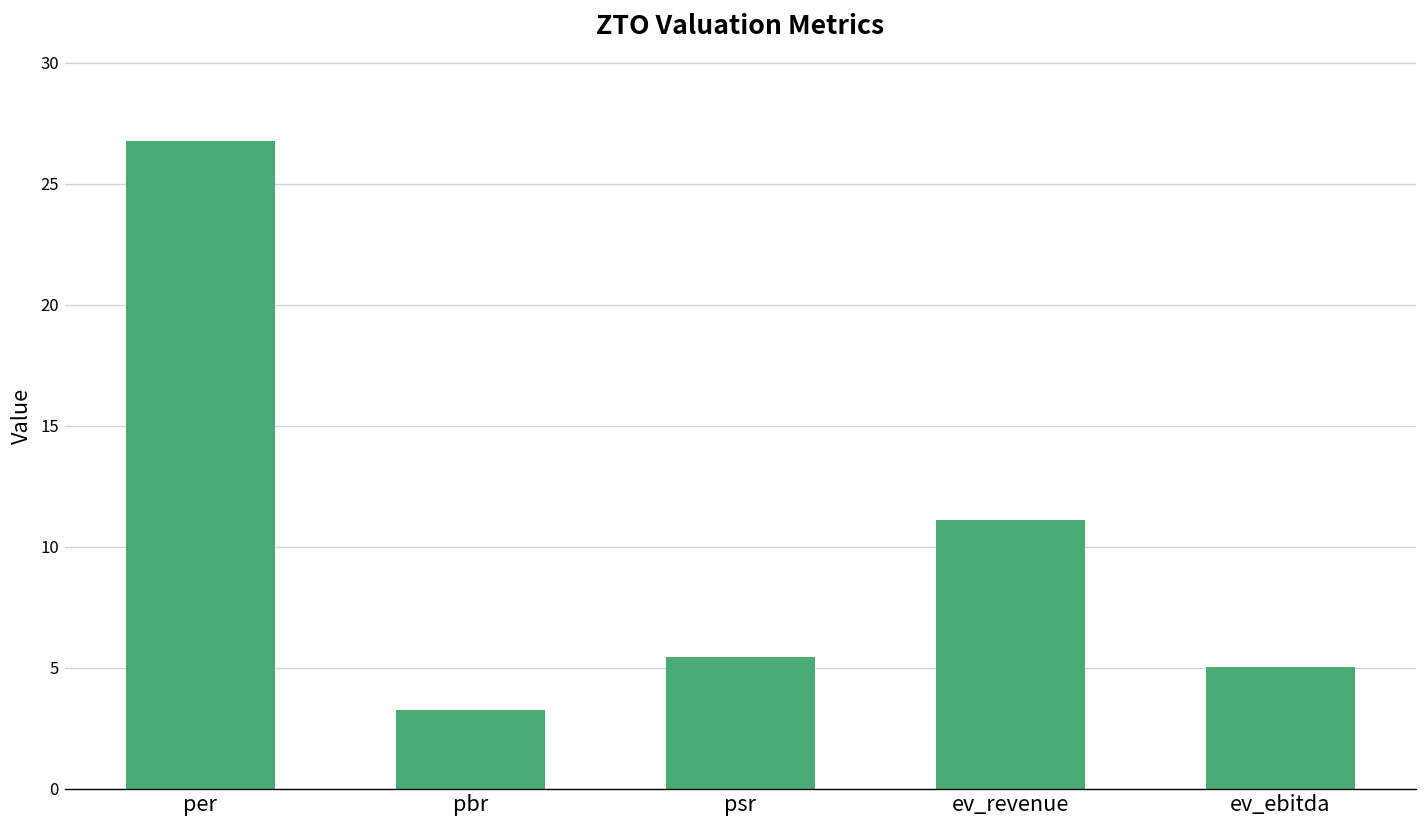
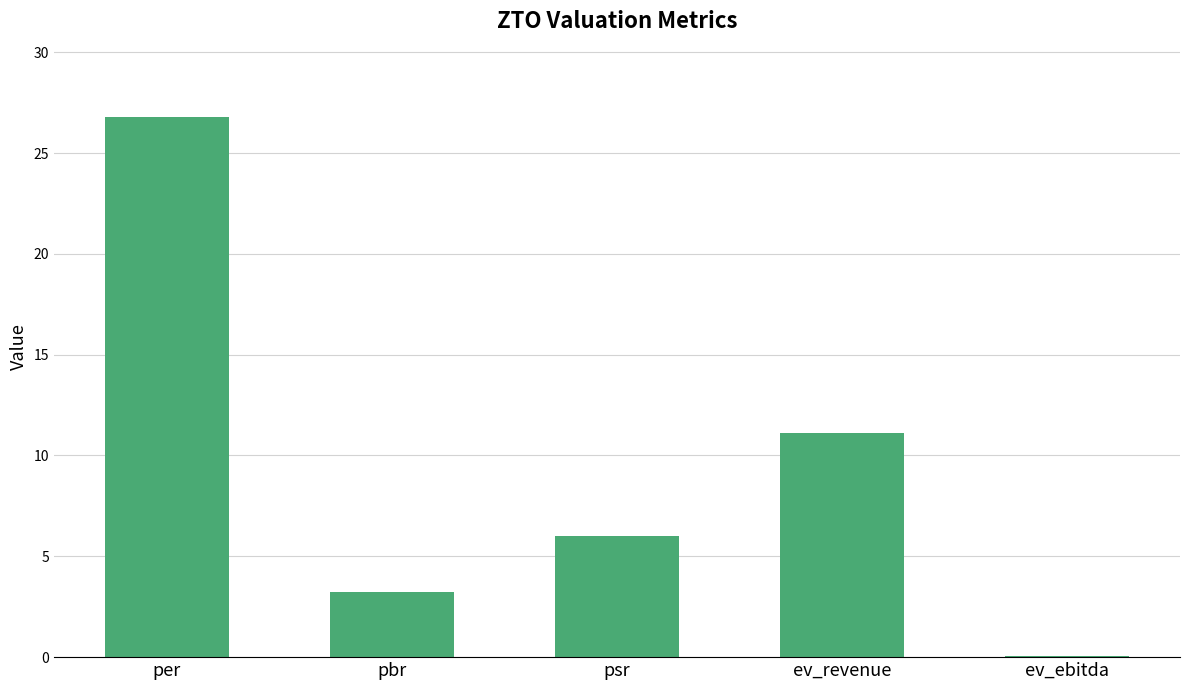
psr: 5.4 -> 6.0
ev_ebitda: 5.0 -> 0.1
